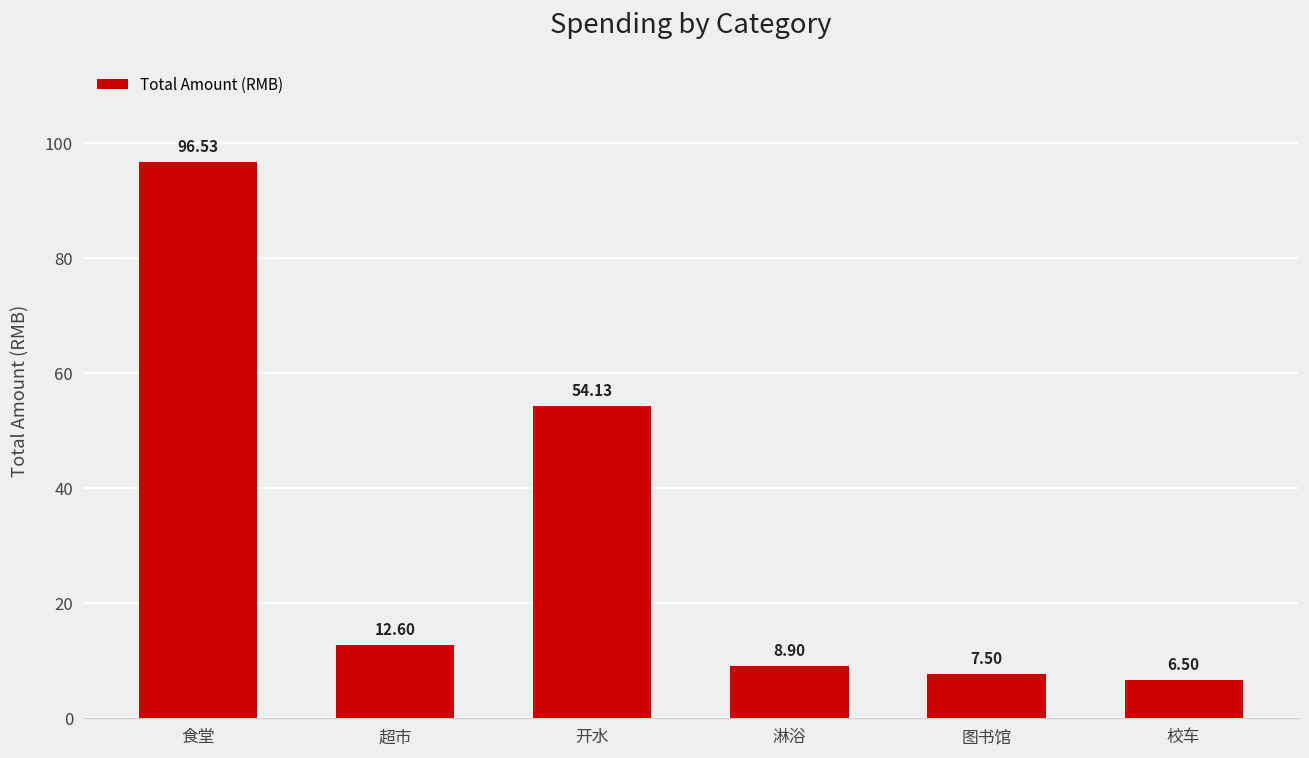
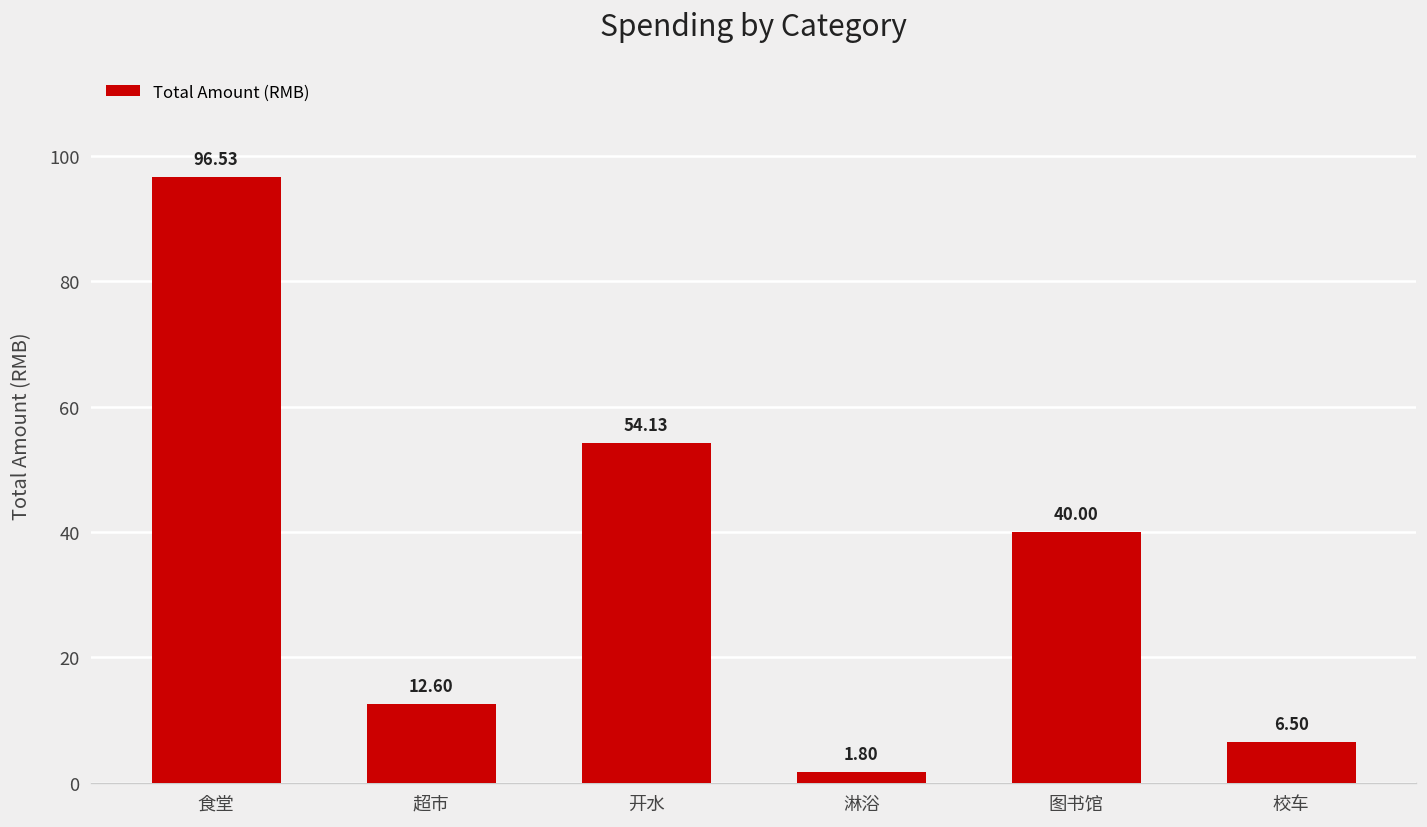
淋浴: 8.90 -> 1.80
图书馆: 7.50 -> 40.00
